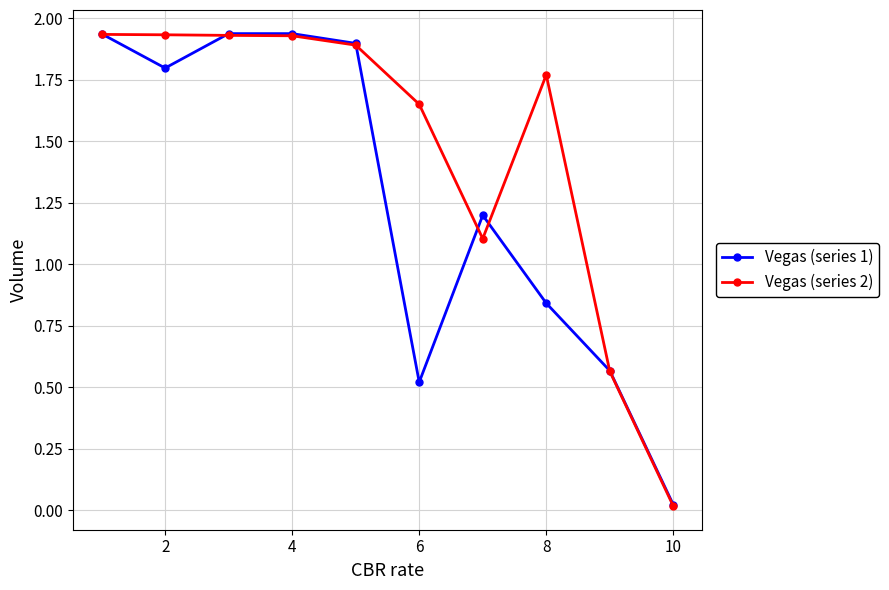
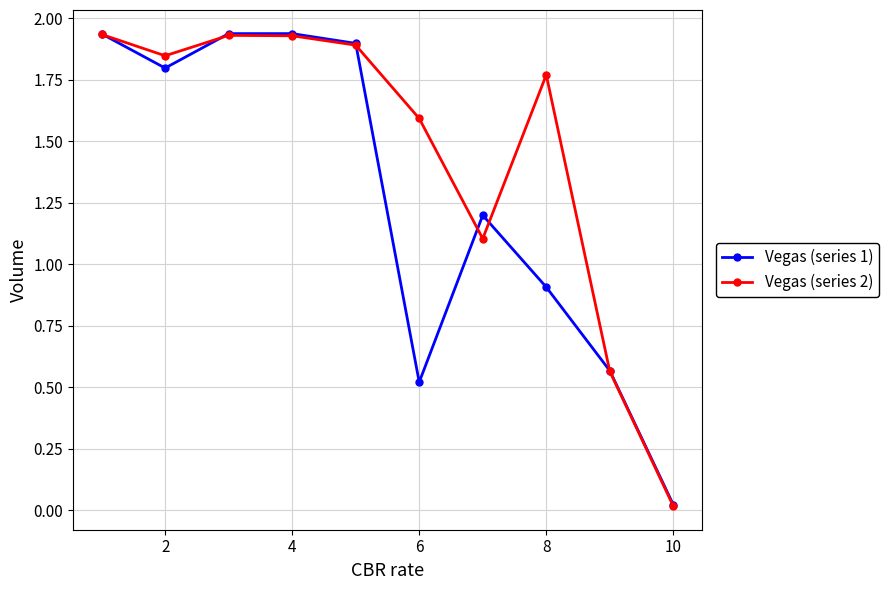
Vegas (series 2), 2: 1.93 -> 1.85
Vegas (series 2), 6: 1.65 -> 1.59
Vegas (series 1), 8: 0.84 -> 0.91
